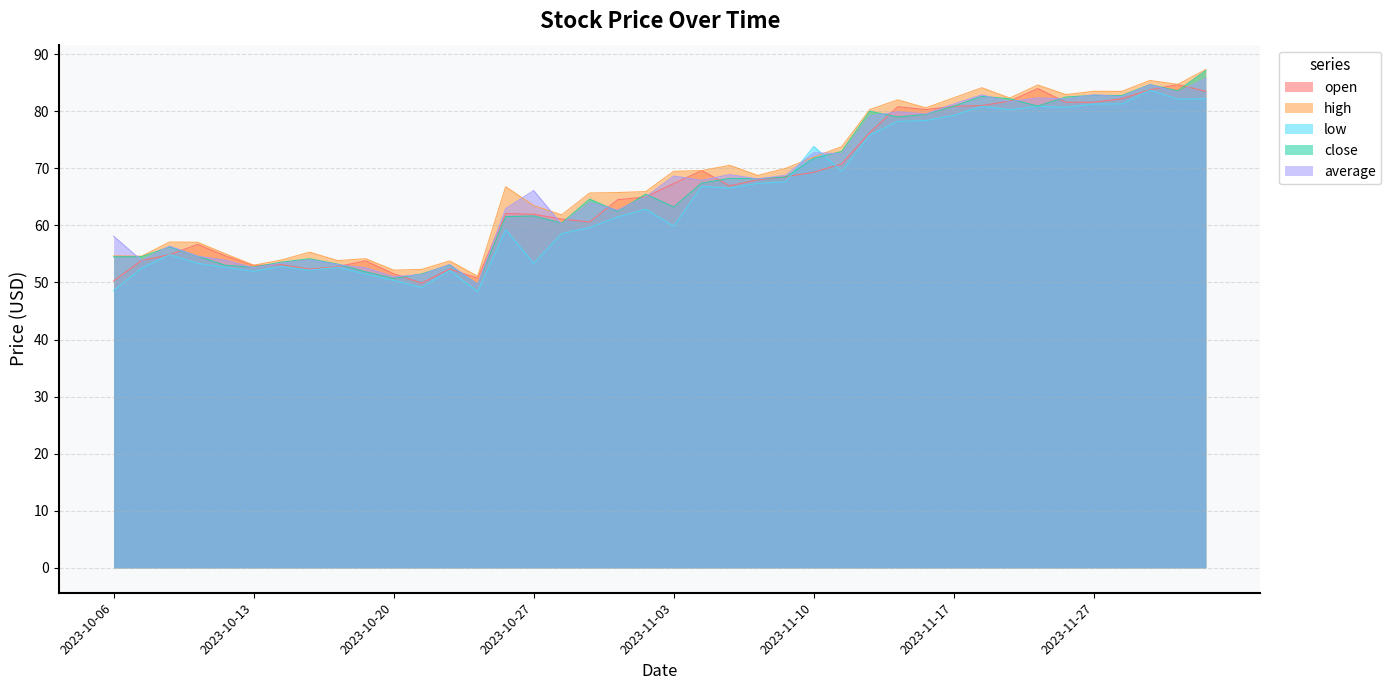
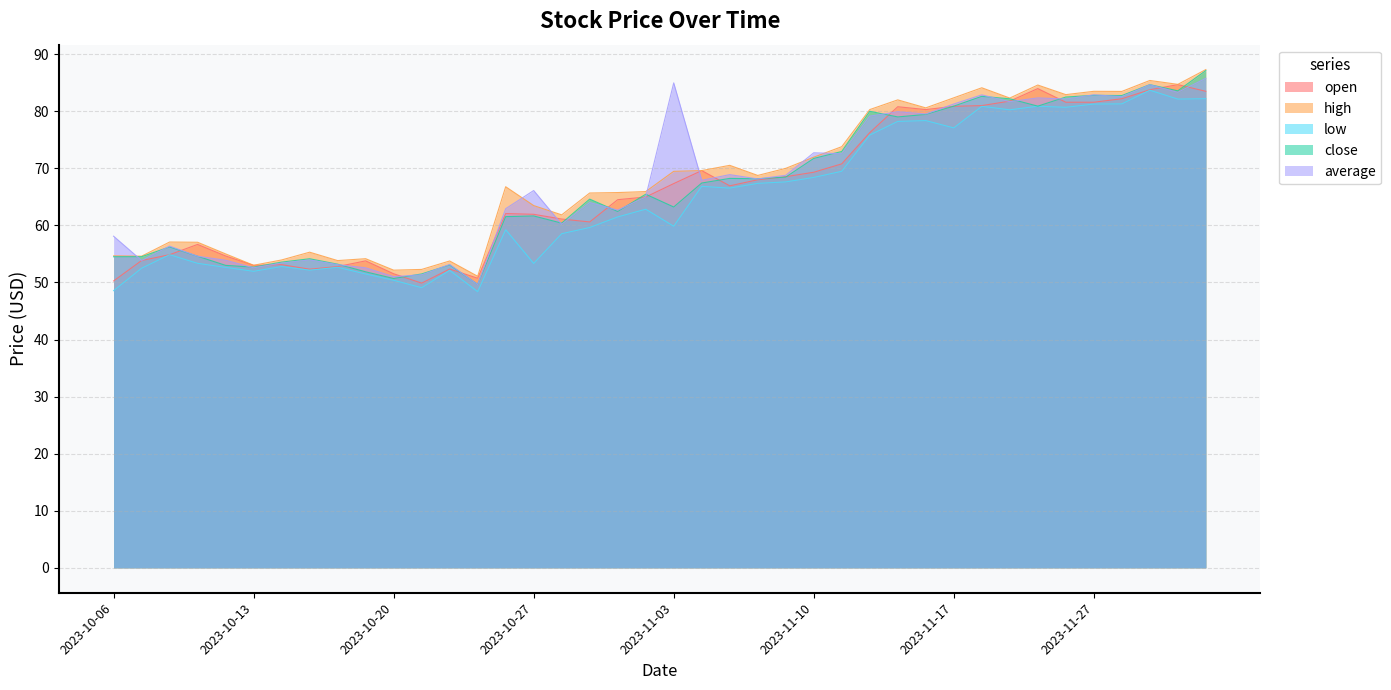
average, 2023-11-03: 69 -> 85
low, 2023-11-10: 74 -> 68
low, 2023-11-17: 79 -> 77
